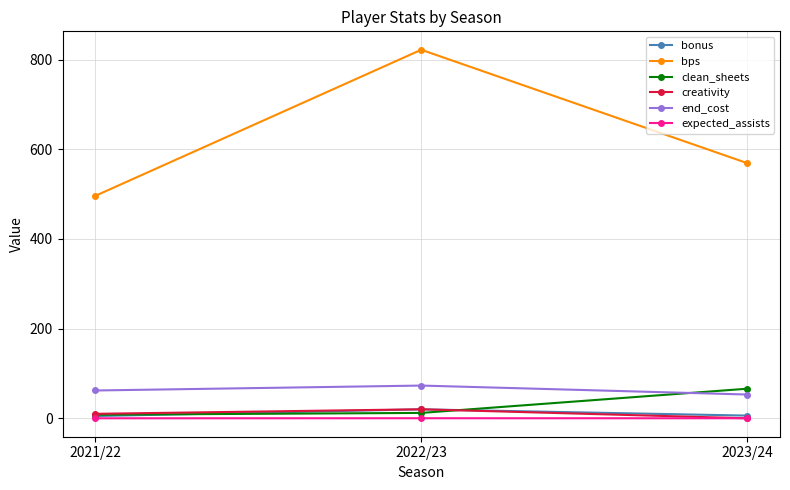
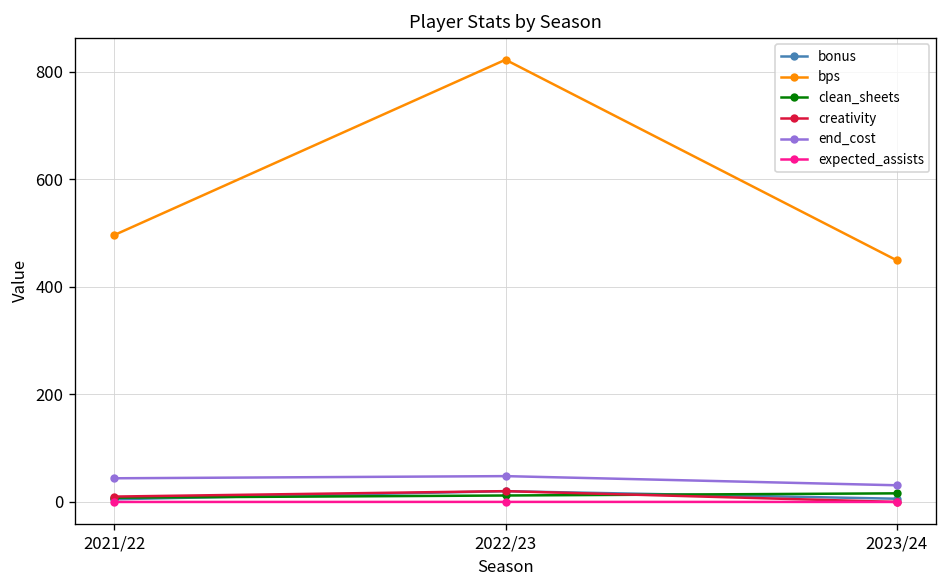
end_cost, 2021/22: 60 -> 40
end_cost, 2022/23: 70 -> 50
bps, 2023/24: 570 -> 450
clean_sheets, 2023/24: 70 -> 20
end_cost, 2023/24: 50 -> 30
